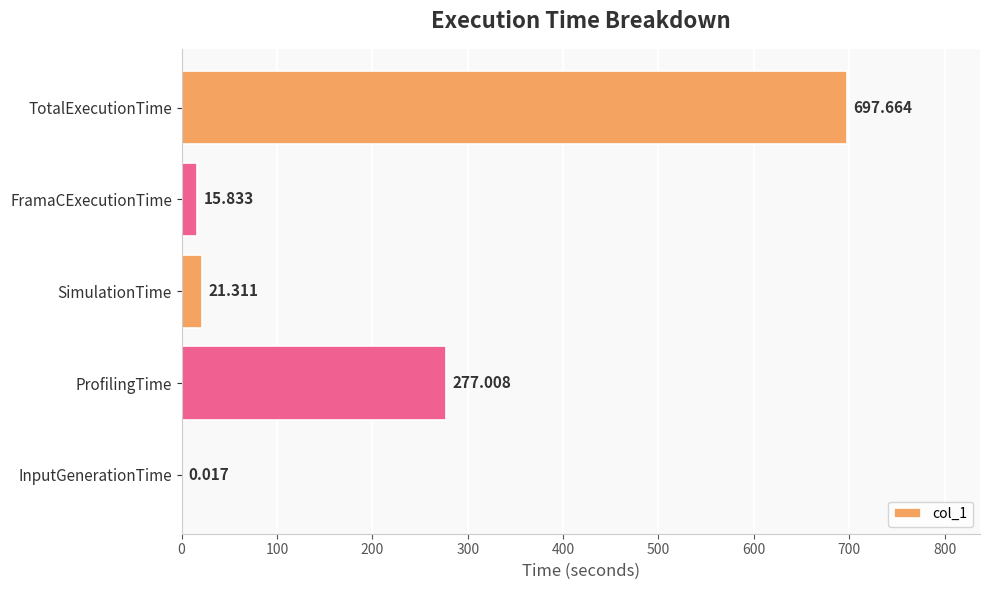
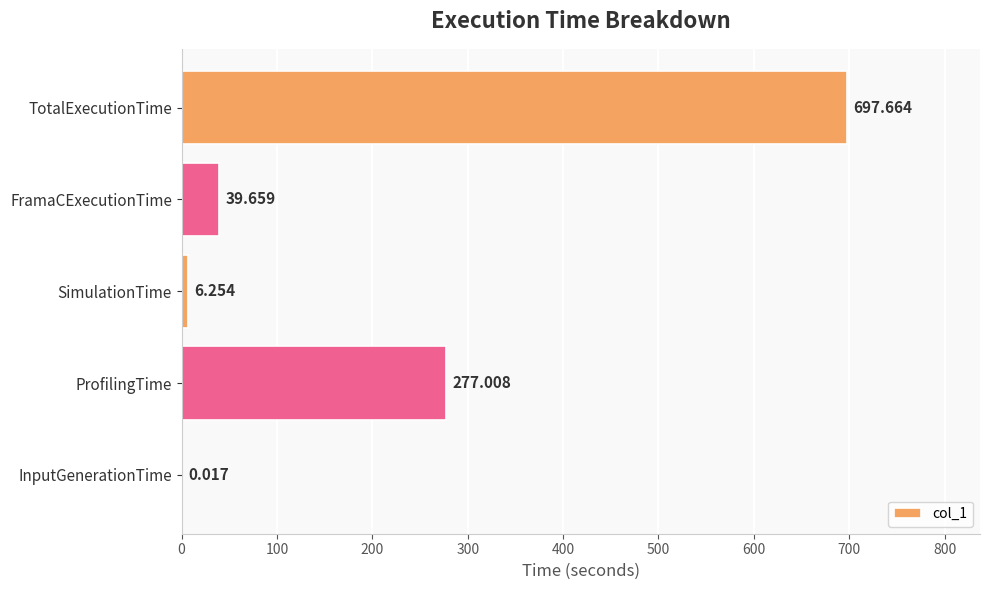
FramaCExecutionTime: 15.833 -> 39.659
SimulationTime: 21.311 -> 6.254
